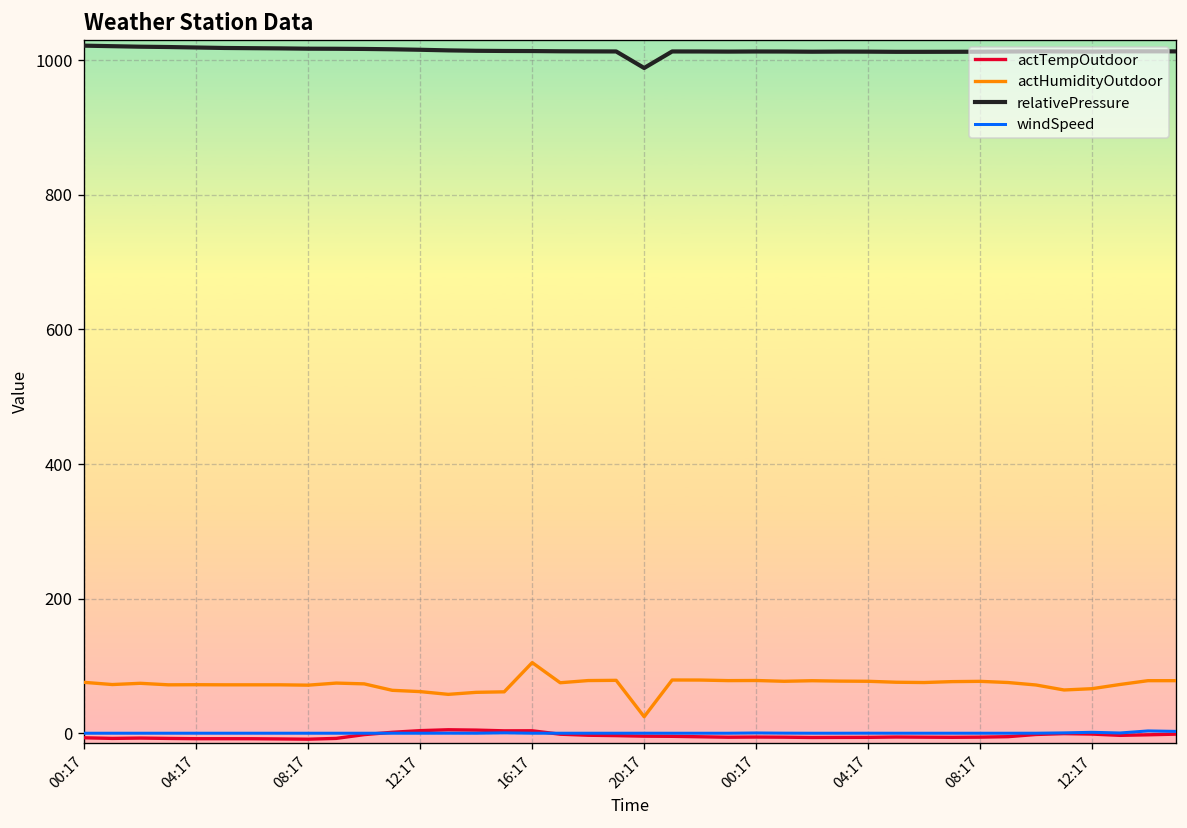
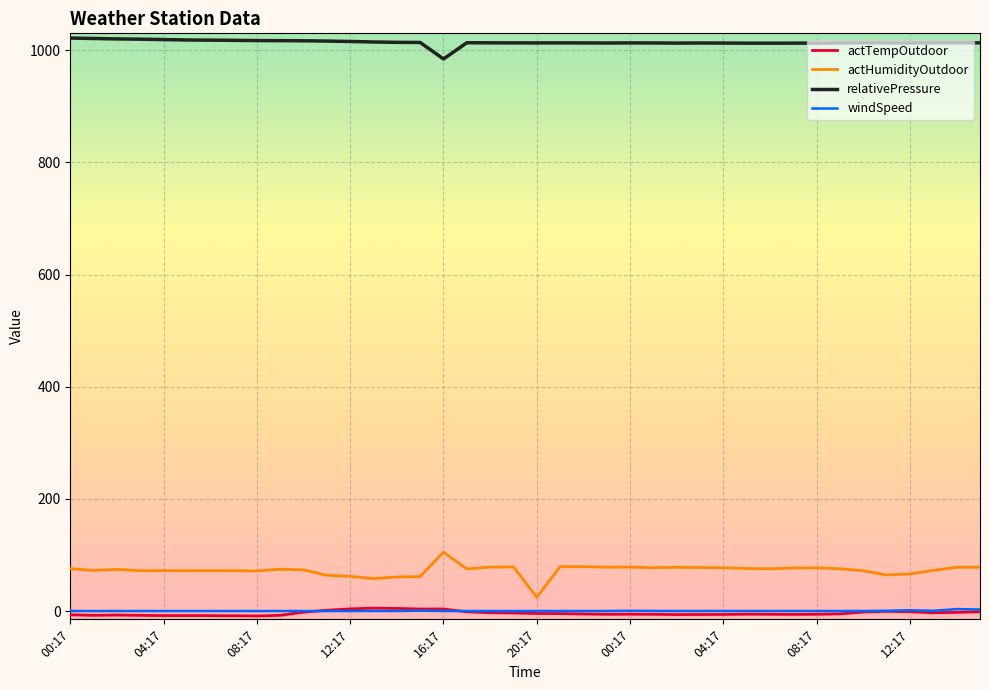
relativePressure, 16:17: 1010 -> 980
relativePressure, 20:17: 990 -> 1010
